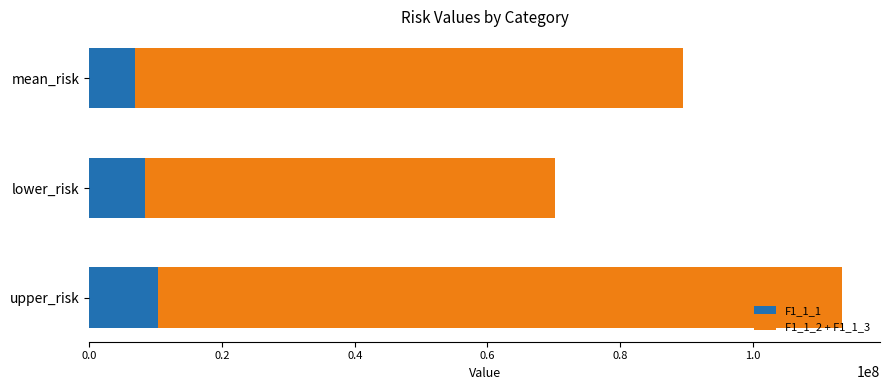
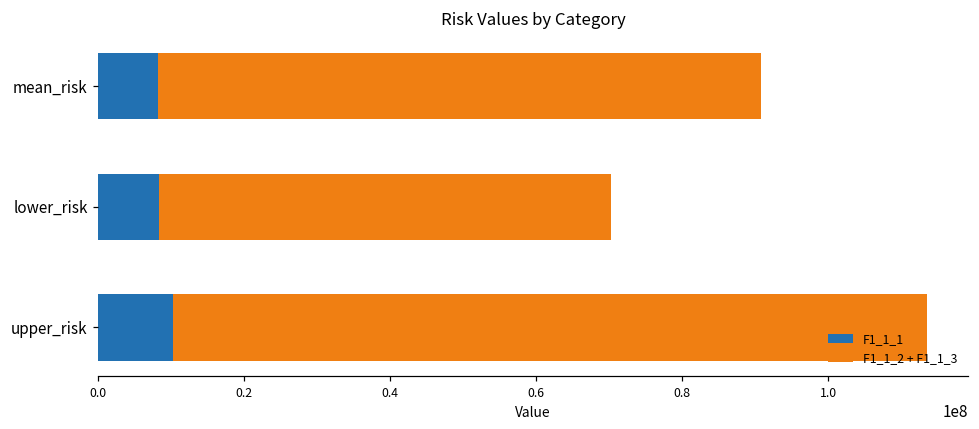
F1_1_1, mean_risk: 7000000 -> 8000000
